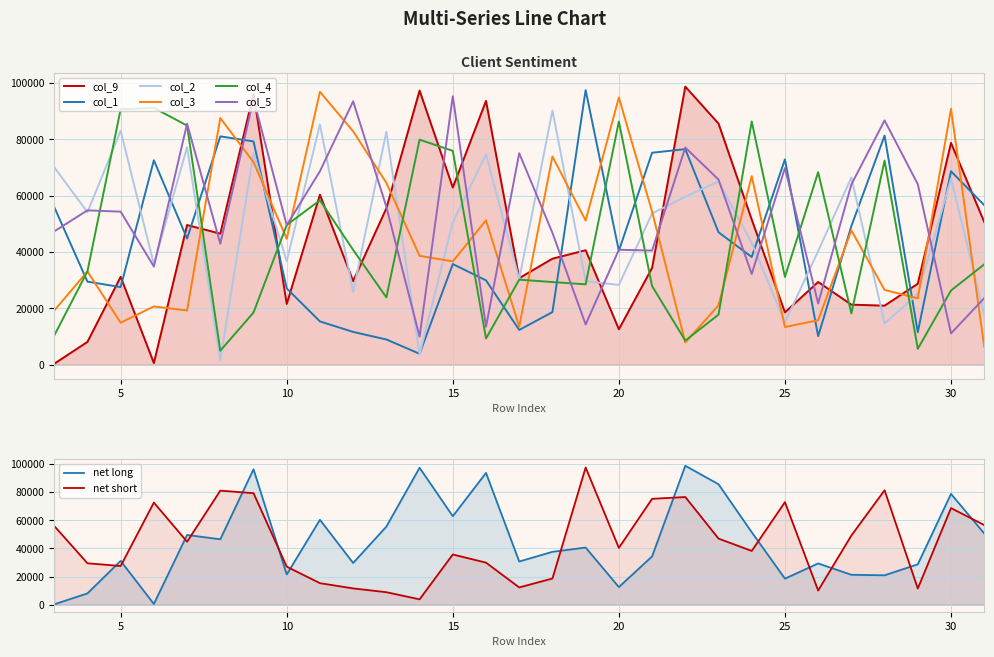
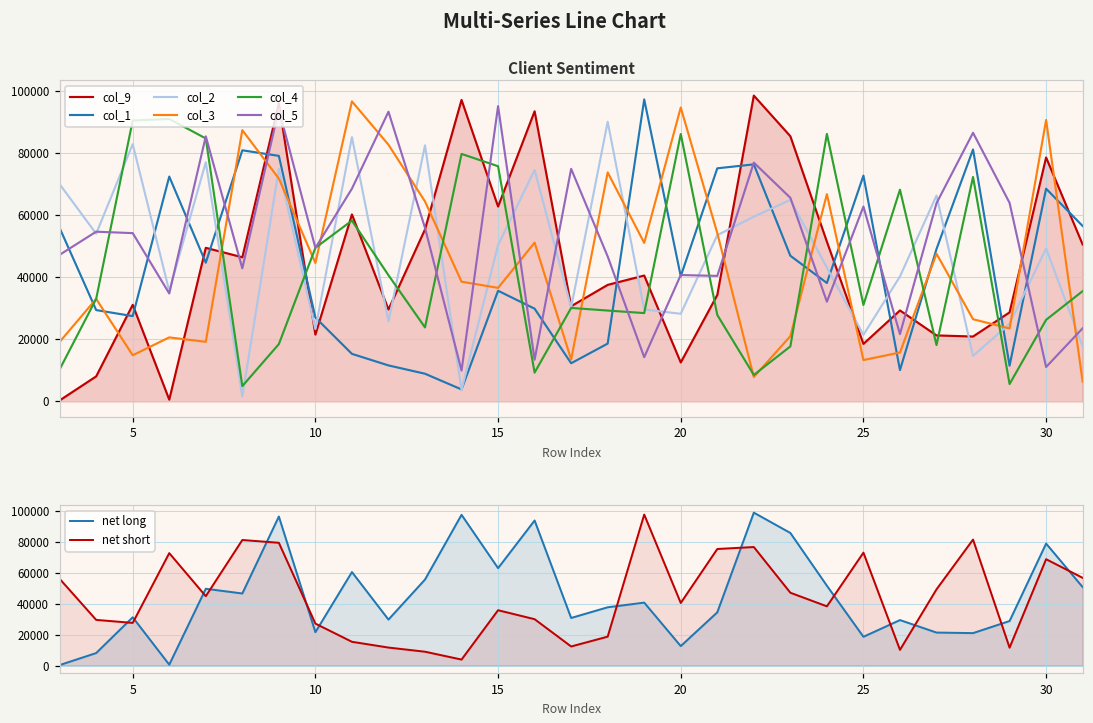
Client Sentiment, col_2, 10: 37000 -> 23000
Client Sentiment, col_2, 25: 15000 -> 21000
Client Sentiment, col_5, 25: 70000 -> 63000
Client Sentiment, col_2, 30: 66000 -> 49000
